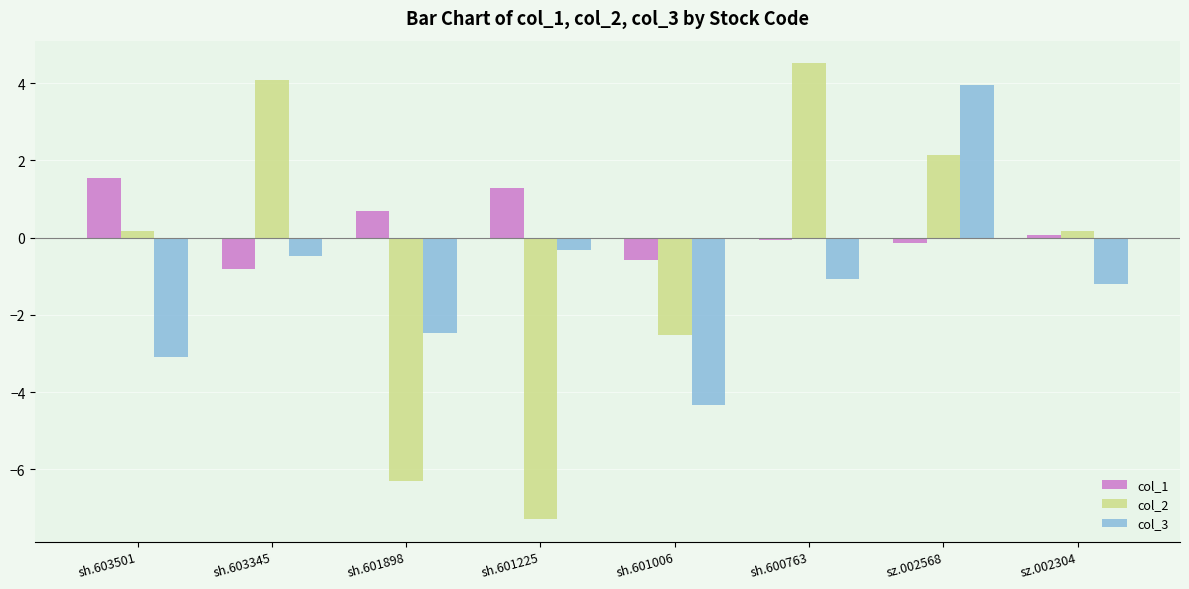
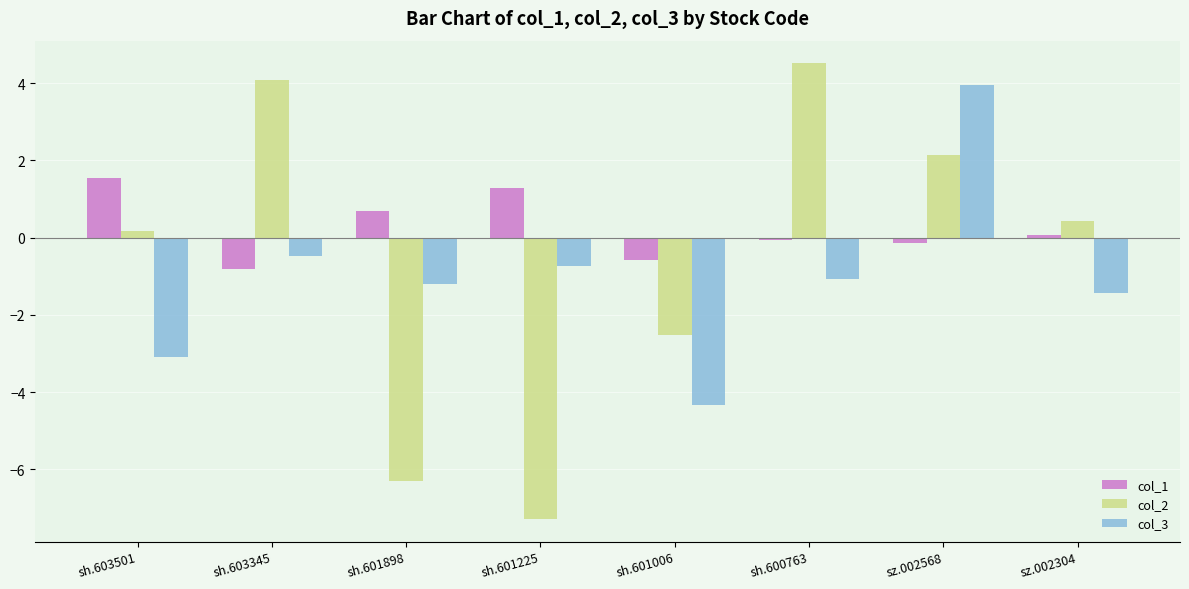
col_3, sh.601898: -2.5 -> -1.2
col_3, sh.601225: -0.3 -> -0.7
col_2, sz.002304: 0.2 -> 0.4
col_3, sz.002304: -1.2 -> -1.4
